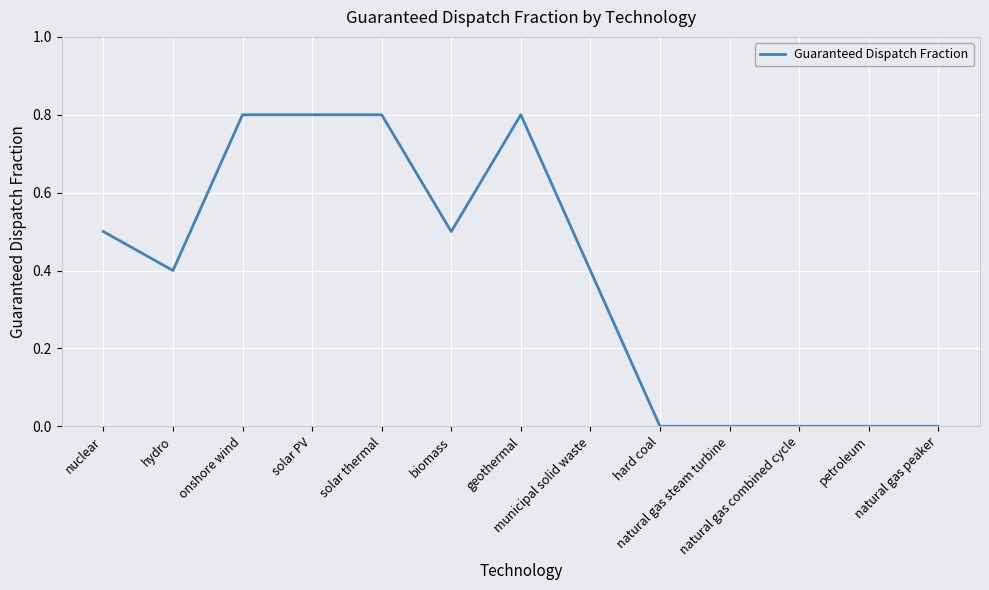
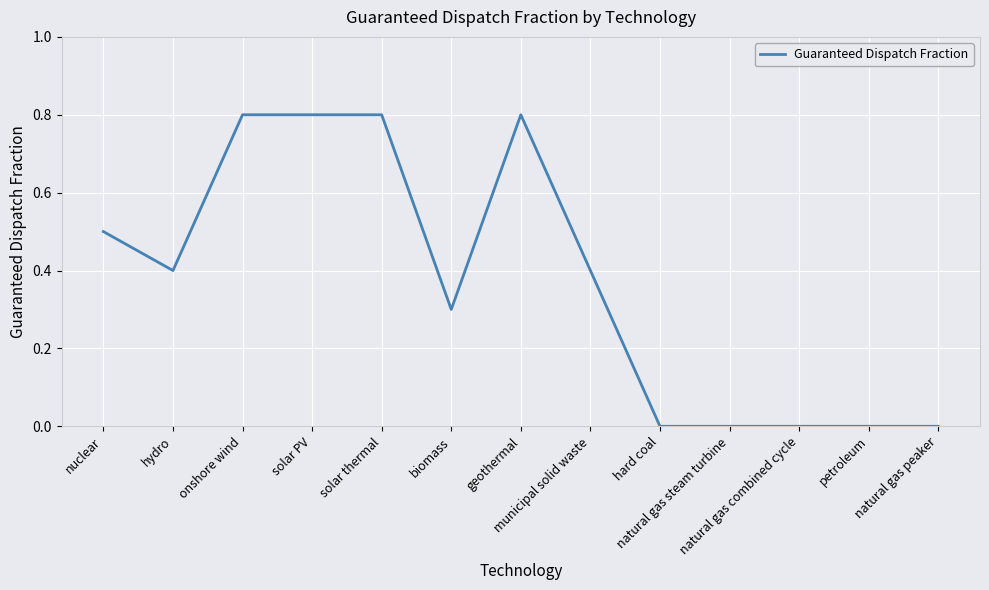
biomass: 0.5 -> 0.3
